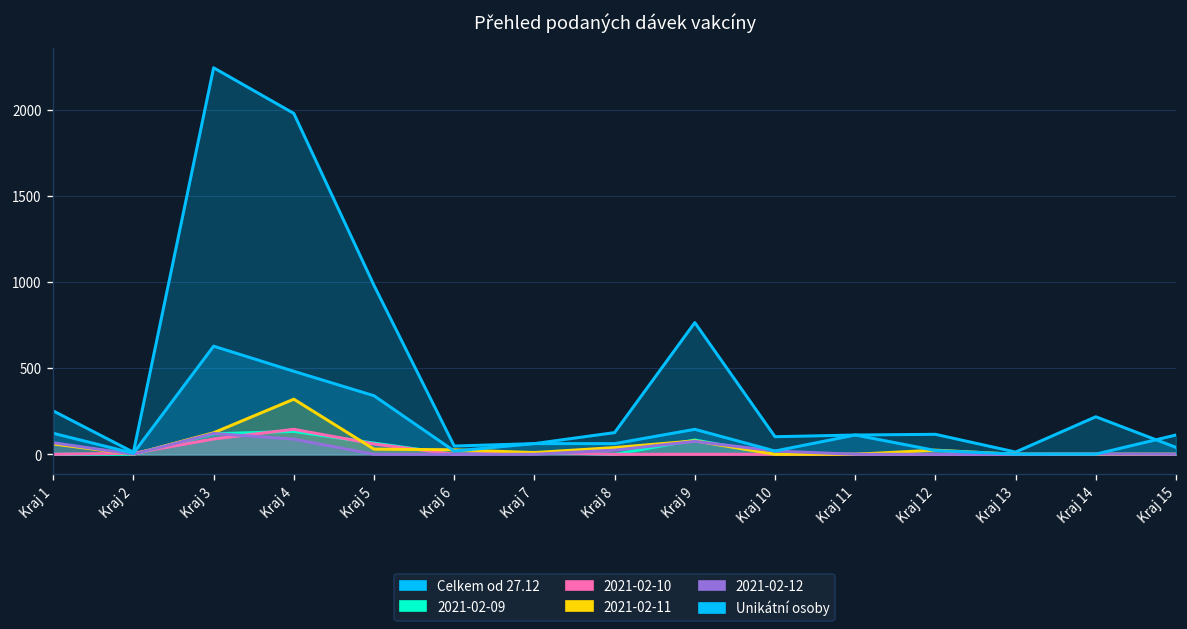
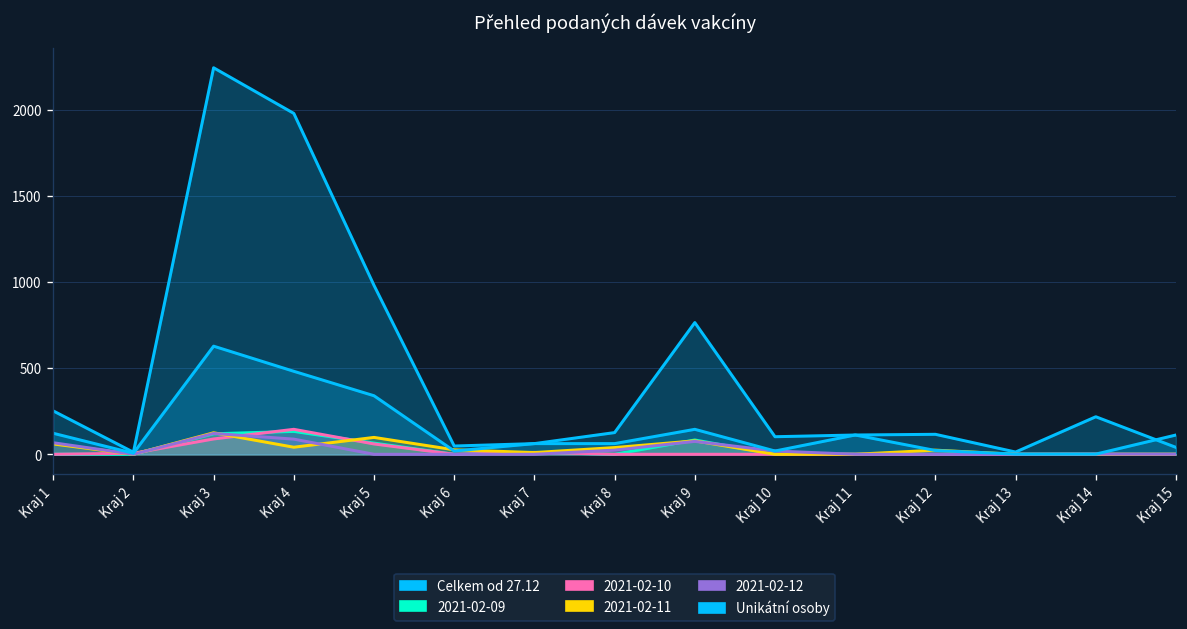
2021-02-11, Kraj 4: 320 -> 40
2021-02-11, Kraj 5: 30 -> 100
